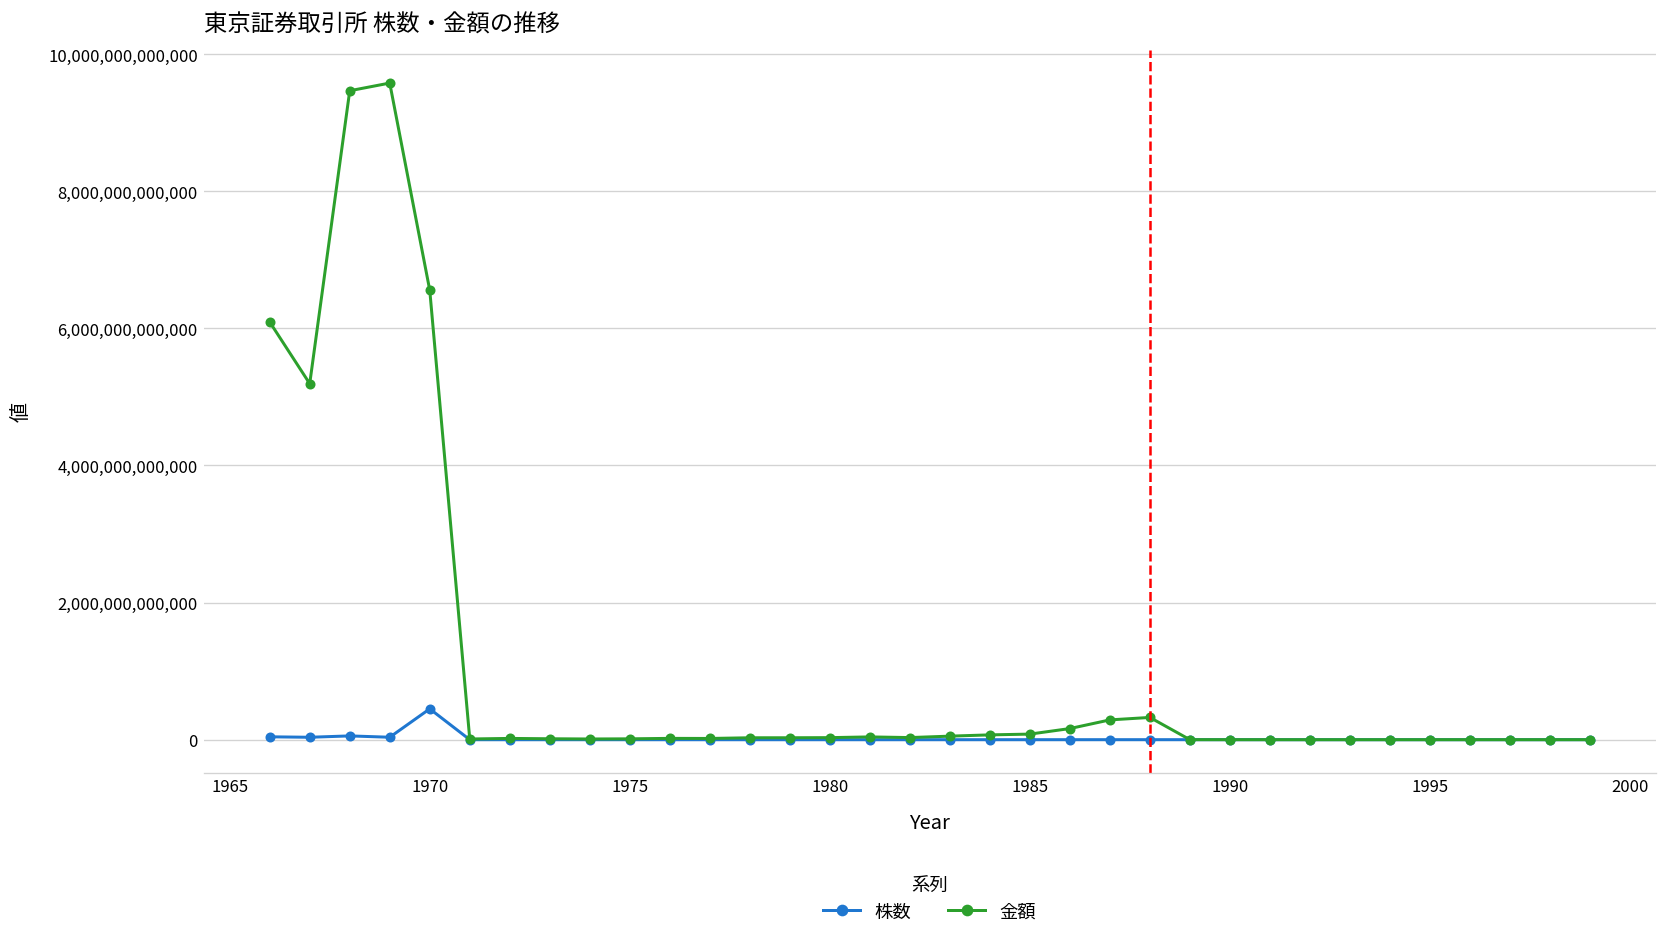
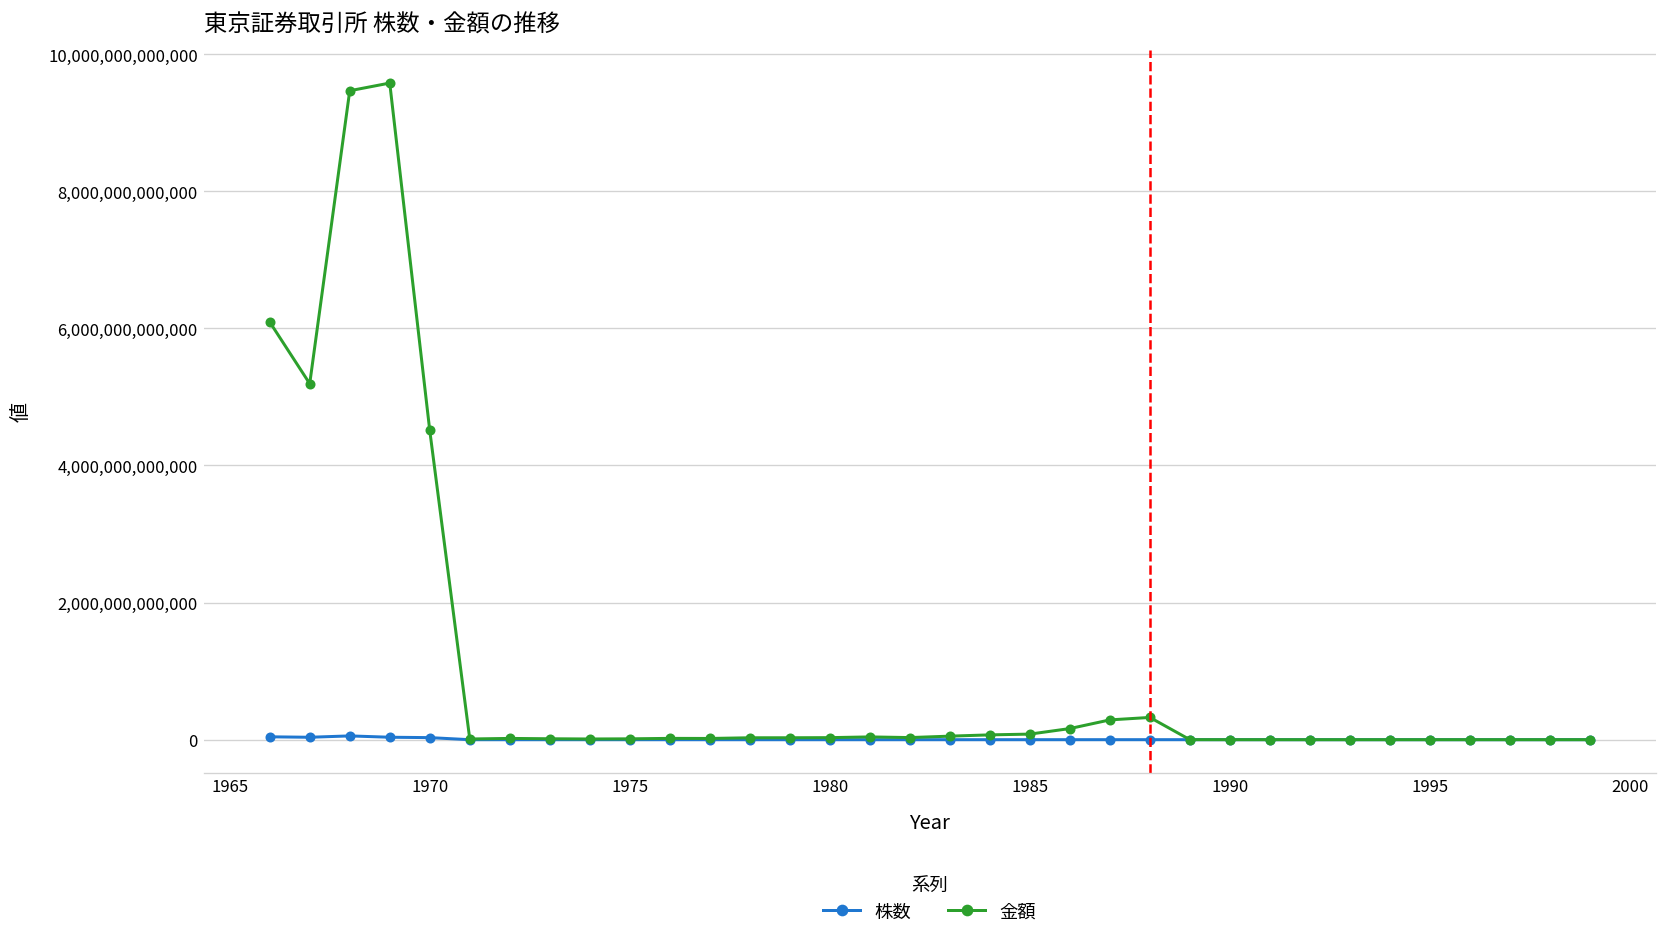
株数, 1970: 400,000,000,000 -> 0
金額, 1970: 6,600,000,000,000 -> 4,500,000,000,000
